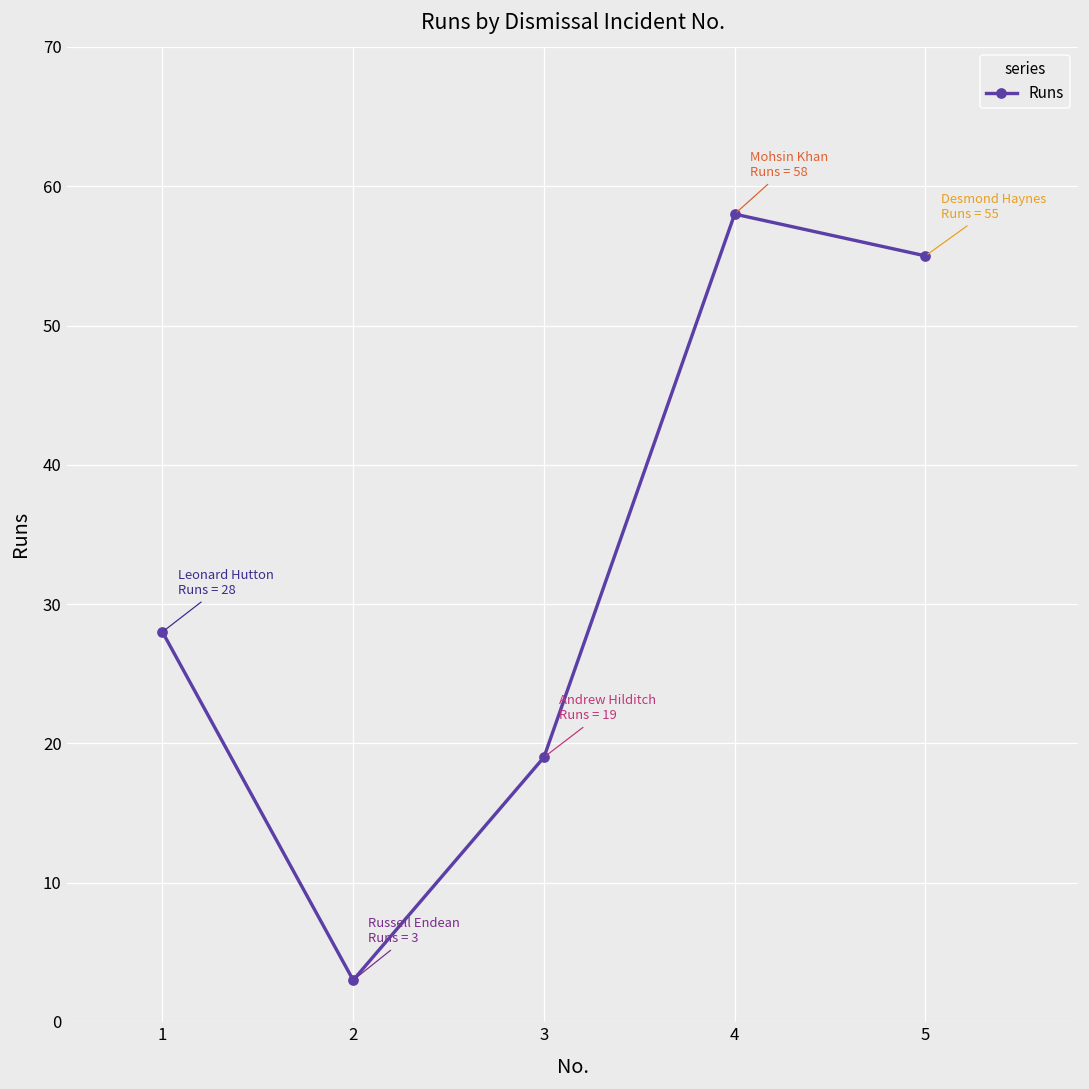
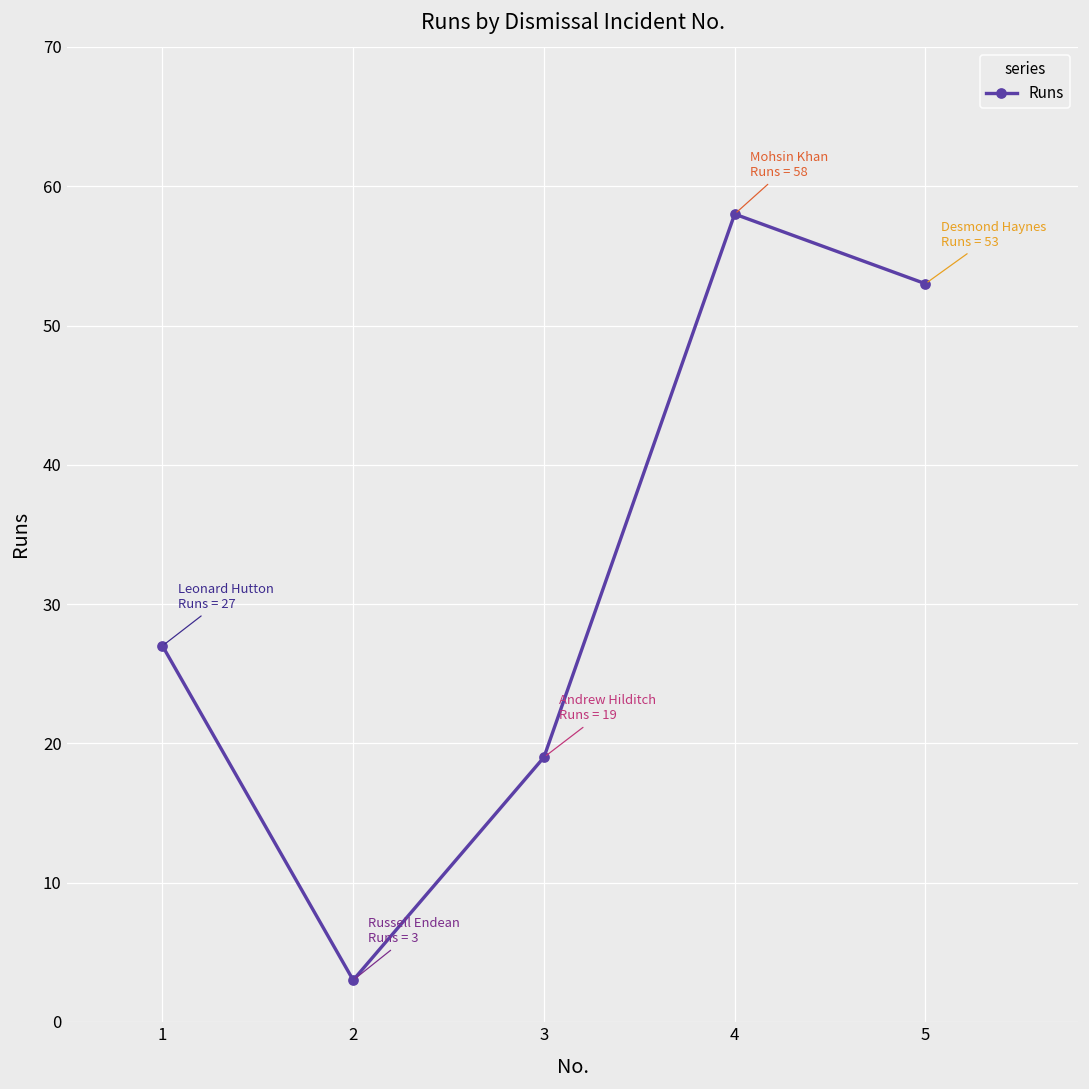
1: 28 -> 27
5: 55 -> 53
